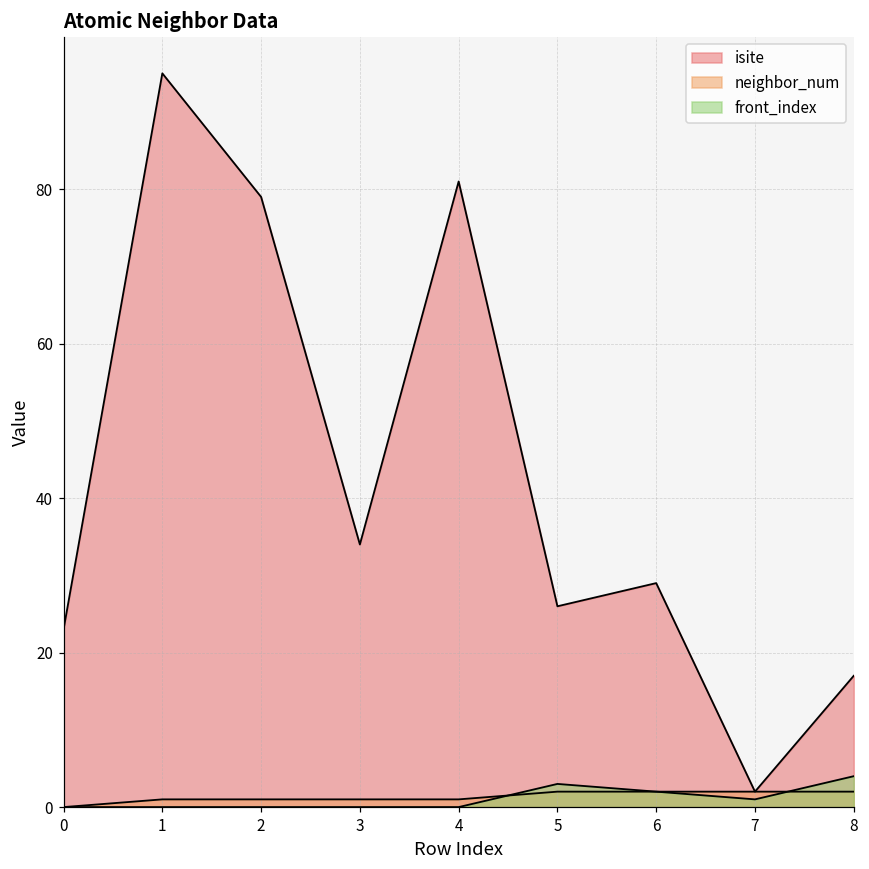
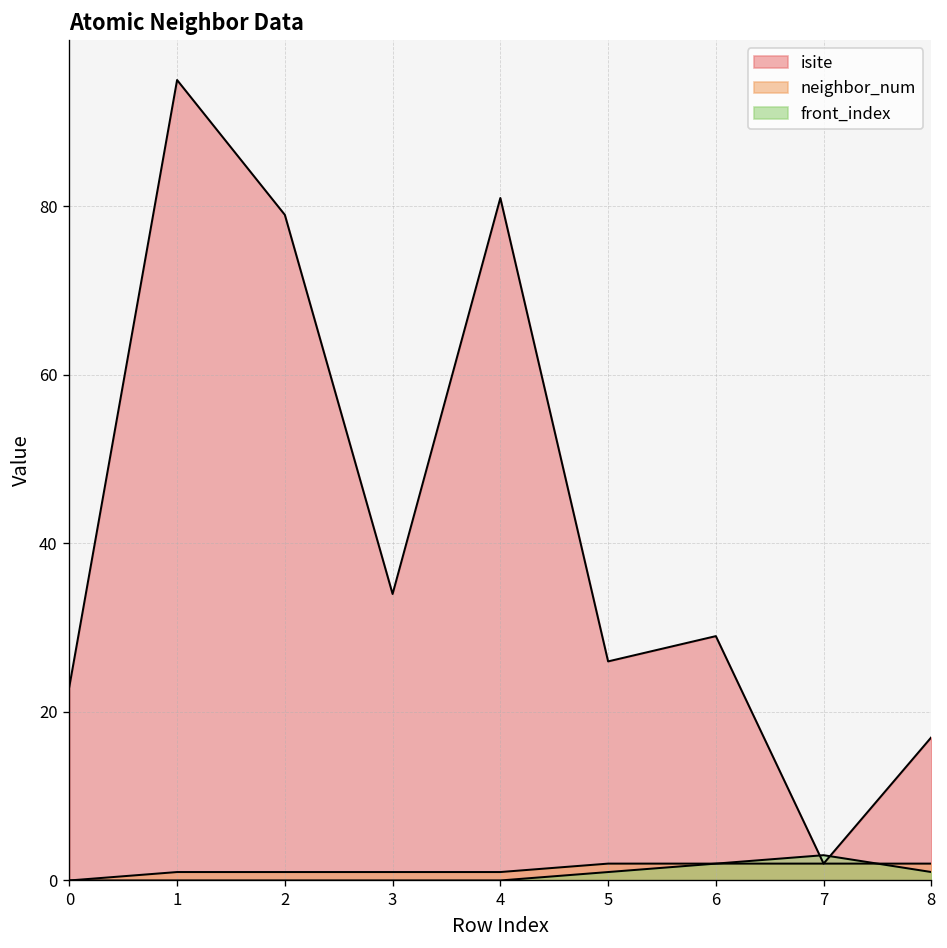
front_index, 5: 3 -> 1
front_index, 7: 1 -> 3
front_index, 8: 4 -> 1
